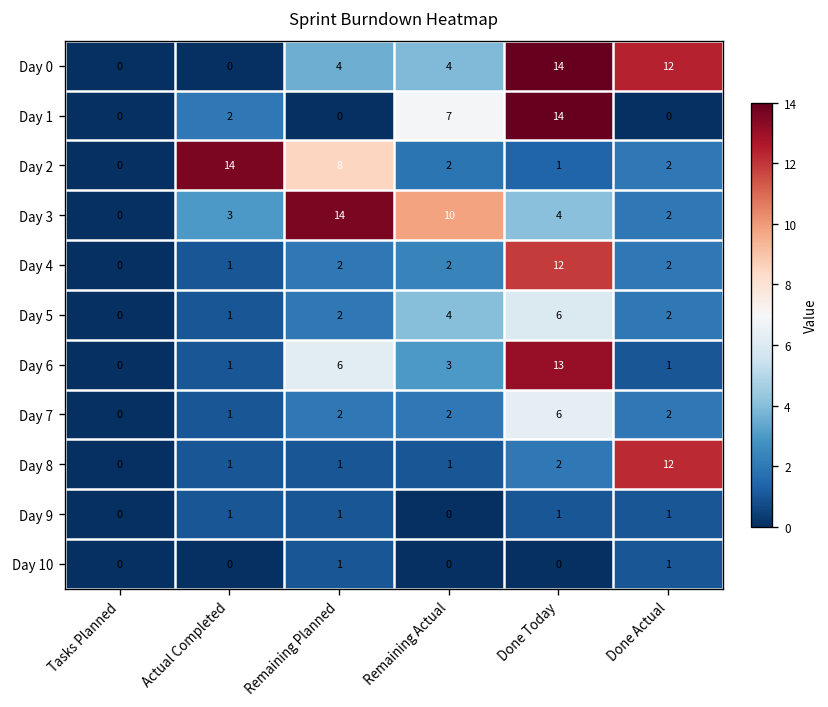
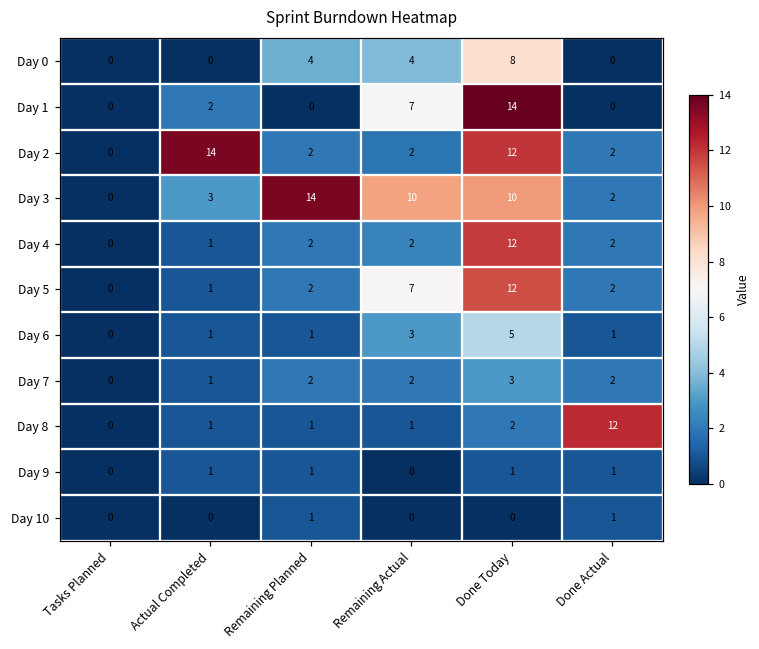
Day 0, Done Today: 14 -> 8
Day 0, Done Actual: 12 -> 0
Day 2, Remaining Planned: 8 -> 2
Day 2, Done Today: 1 -> 12
Day 3, Done Today: 4 -> 10
Day 5, Remaining Actual: 4 -> 7
Day 5, Done Today: 6 -> 12
Day 6, Remaining Planned: 6 -> 1
Day 6, Done Today: 13 -> 5
Day 7, Done Today: 6 -> 3
